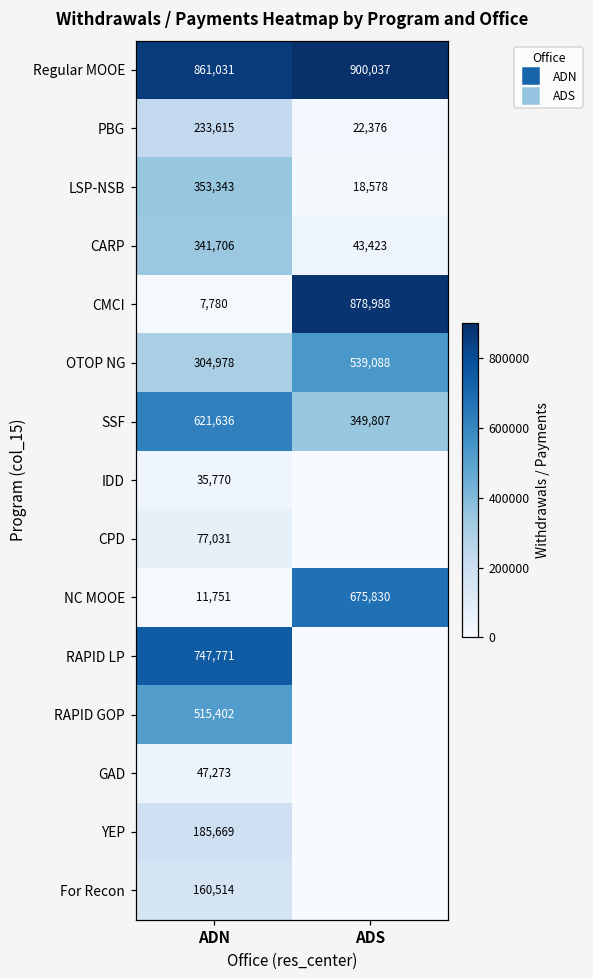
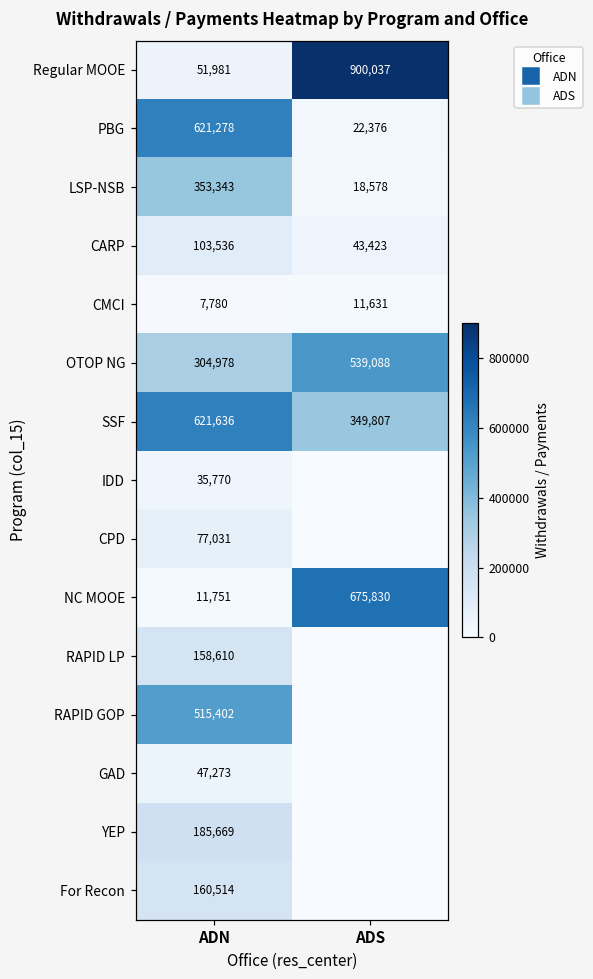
Regular MOOE, ADN: 861,031 -> 51,981
PBG, ADN: 233,615 -> 621,278
CARP, ADN: 341,706 -> 103,536
CMCI, ADS: 878,988 -> 11,631
RAPID LP, ADN: 747,771 -> 158,610
